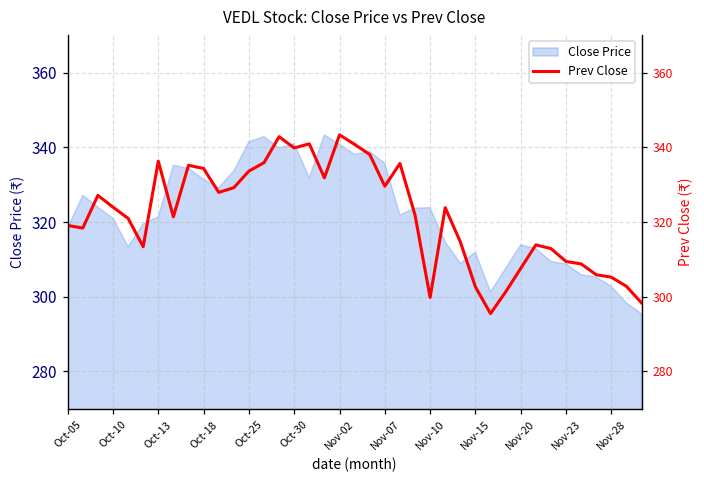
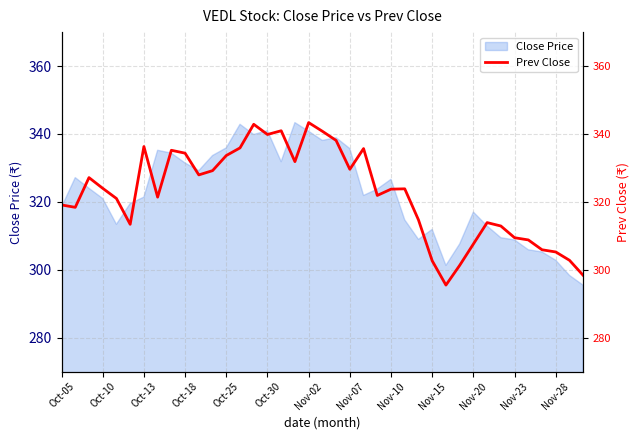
Close Price, Oct-25: 342 -> 336
Close Price, Nov-10: 324 -> 327
Close Price, Nov-20: 314 -> 317
Prev Close, Nov-10: 300 -> 324
